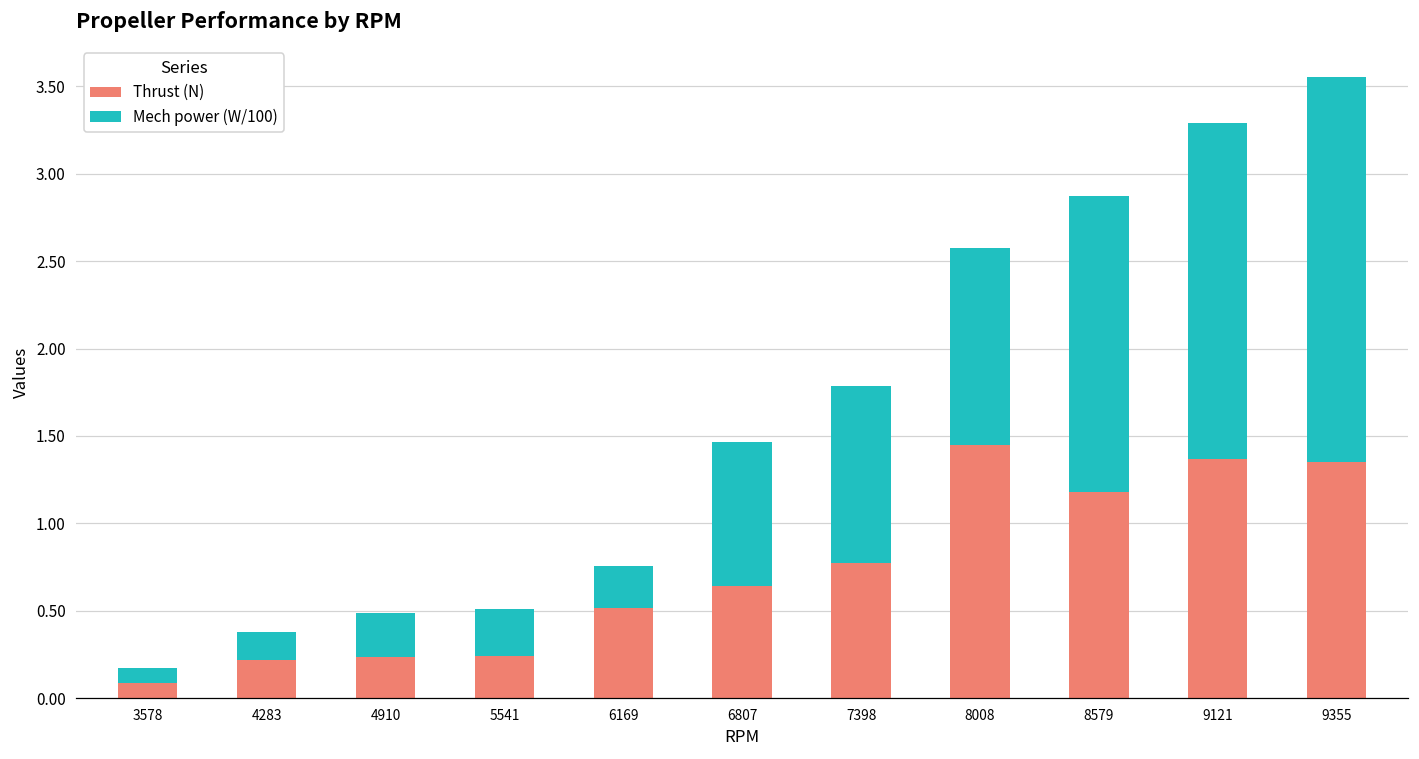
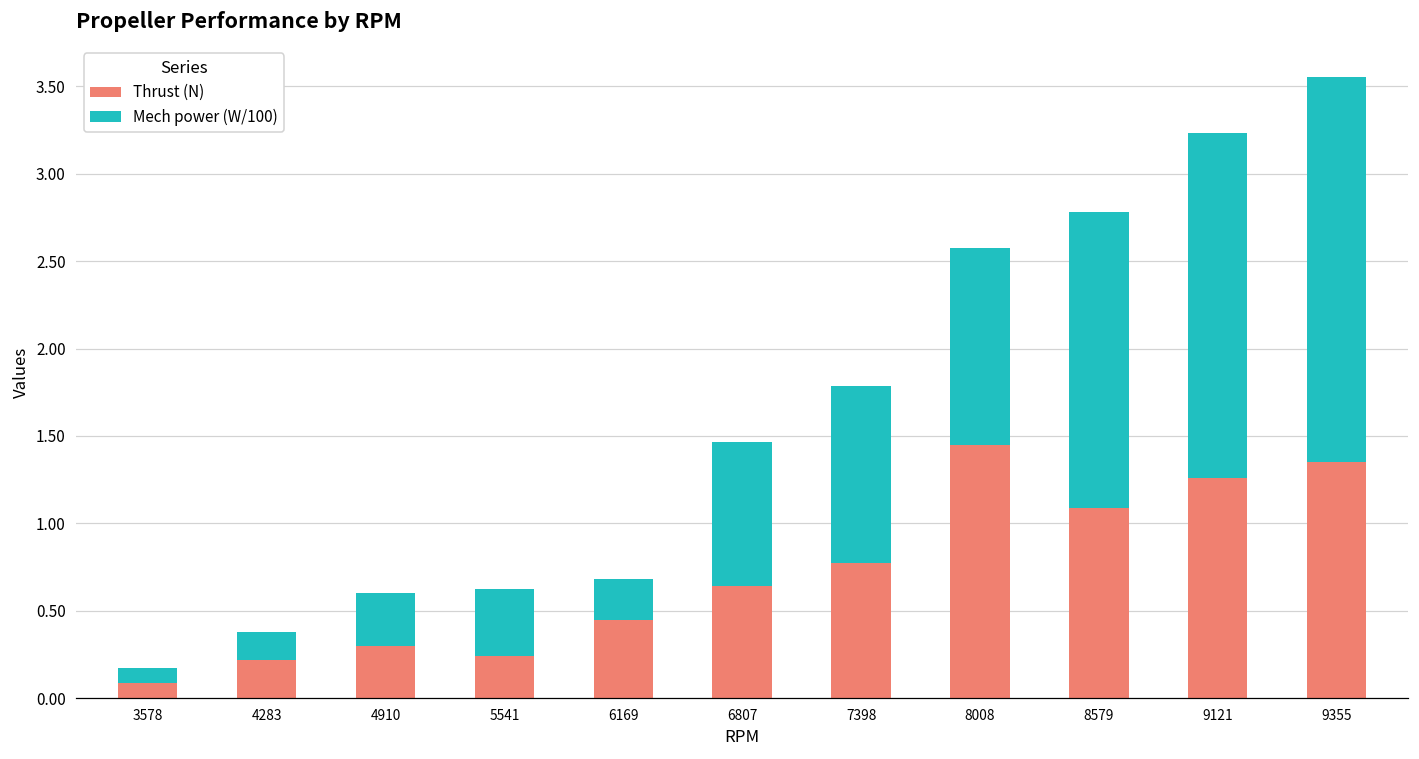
Thrust (N), 4910: 0.24 -> 0.30
Mech power (W/100), 4910: 0.25 -> 0.30
Mech power (W/100), 5541: 0.27 -> 0.38
Thrust (N), 6169: 0.52 -> 0.45
Thrust (N), 8579: 1.18 -> 1.09
Thrust (N), 9121: 1.37 -> 1.26
Mech power (W/100), 9121: 1.92 -> 1.98
